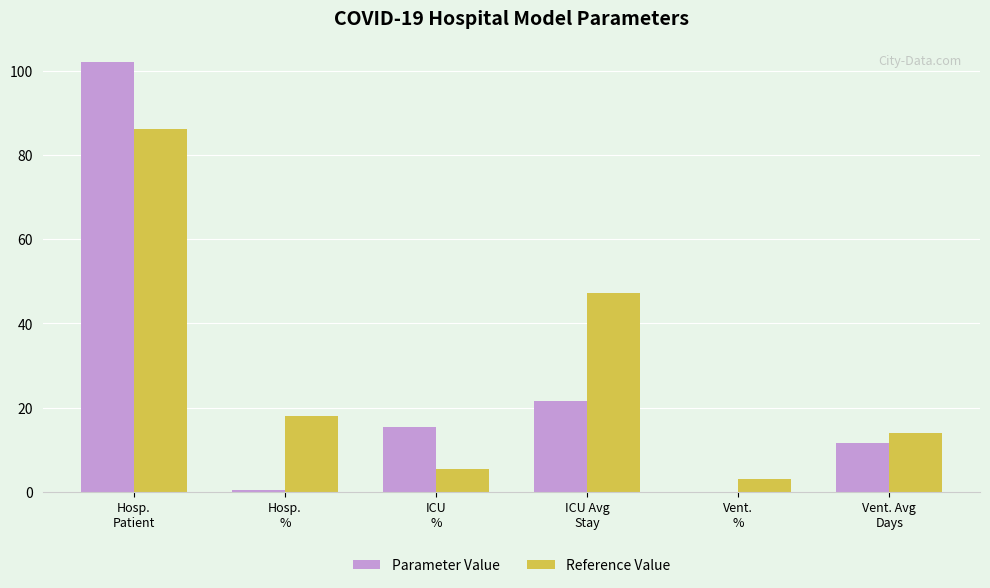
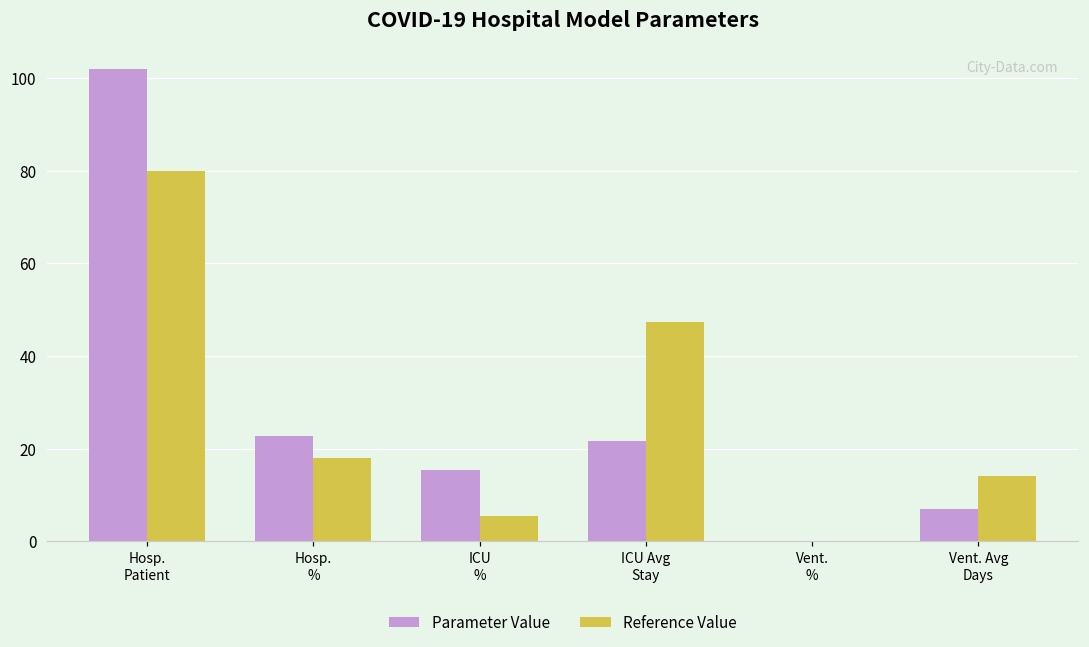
Reference Value, Hosp. Patient: 86 -> 80
Parameter Value, Hosp. %: 1 -> 23
Reference Value, Vent. %: 3 -> 0
Parameter Value, Vent. Avg Days: 12 -> 7
